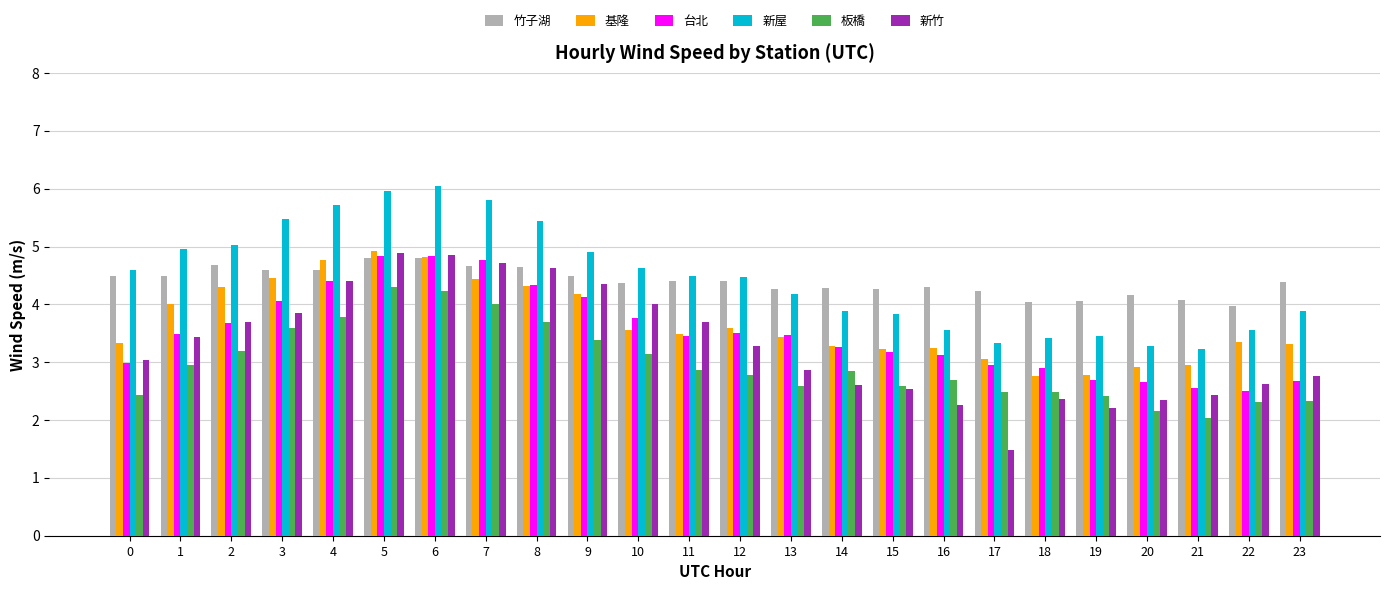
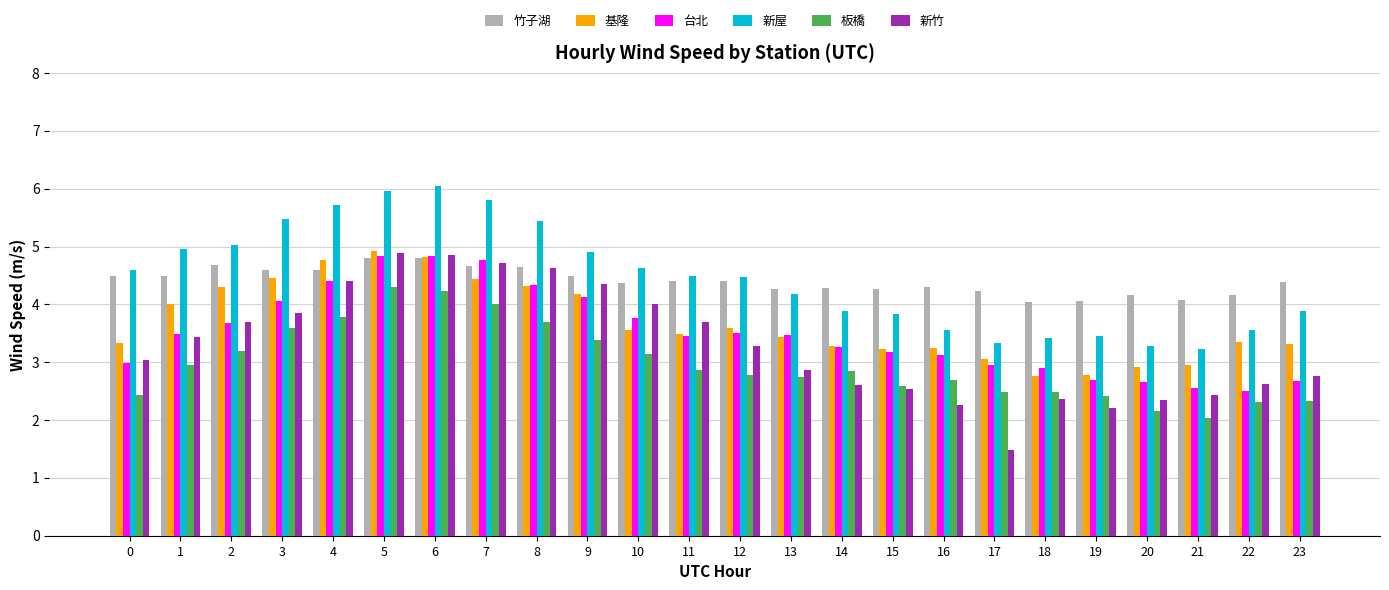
板橋, 13: 2.6 -> 2.7
竹子湖, 22: 4.0 -> 4.2
